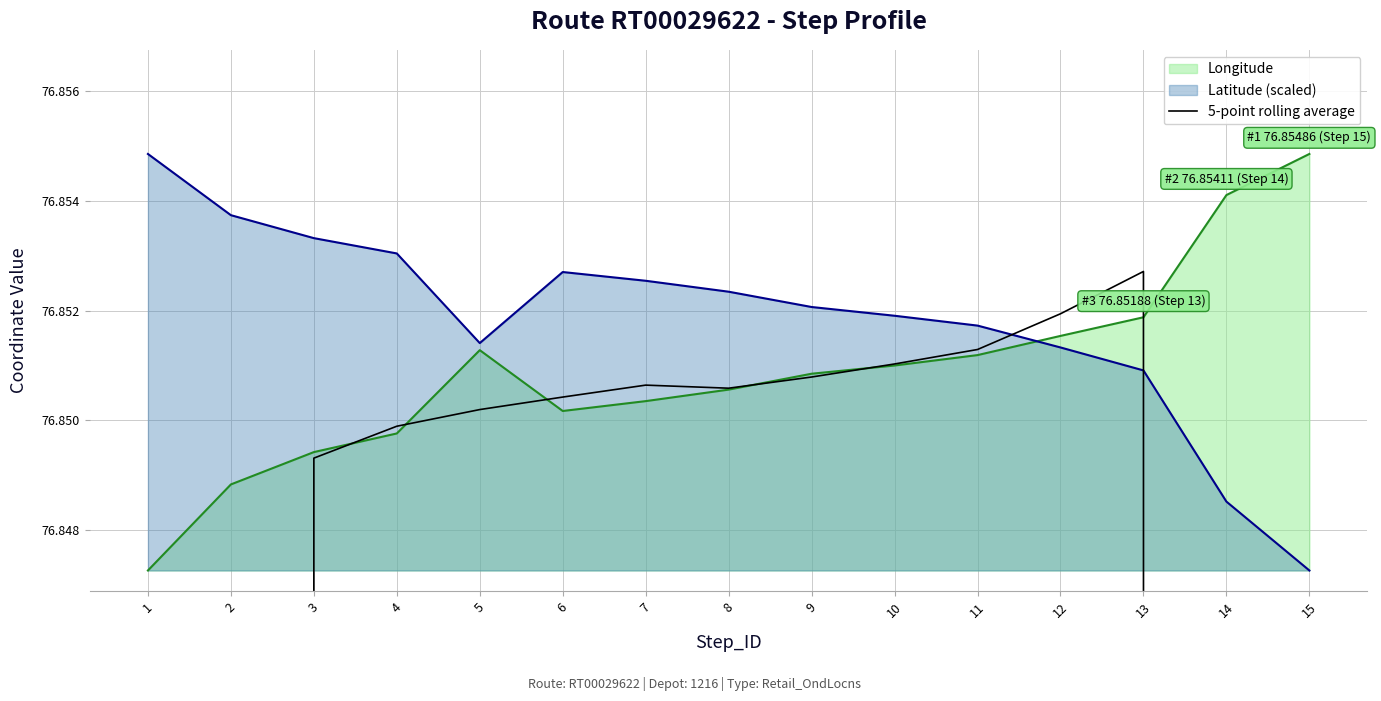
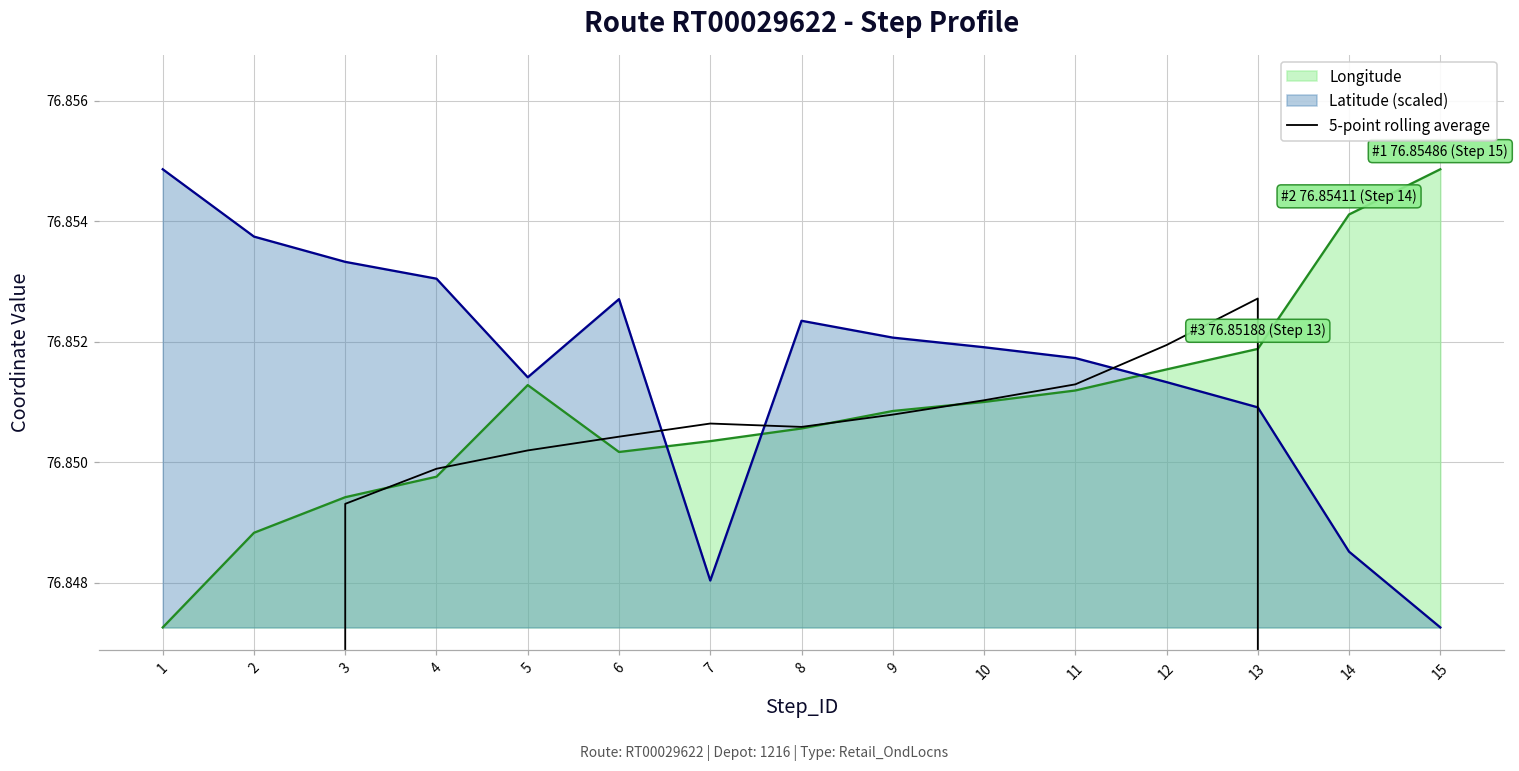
Latitude (scaled), 7: 76.8525 -> 76.8480
